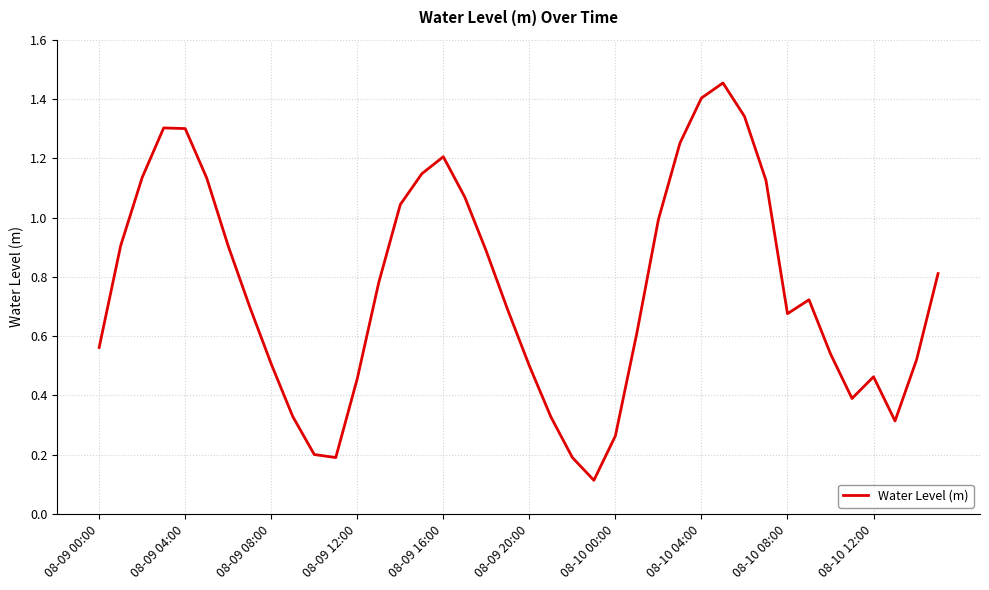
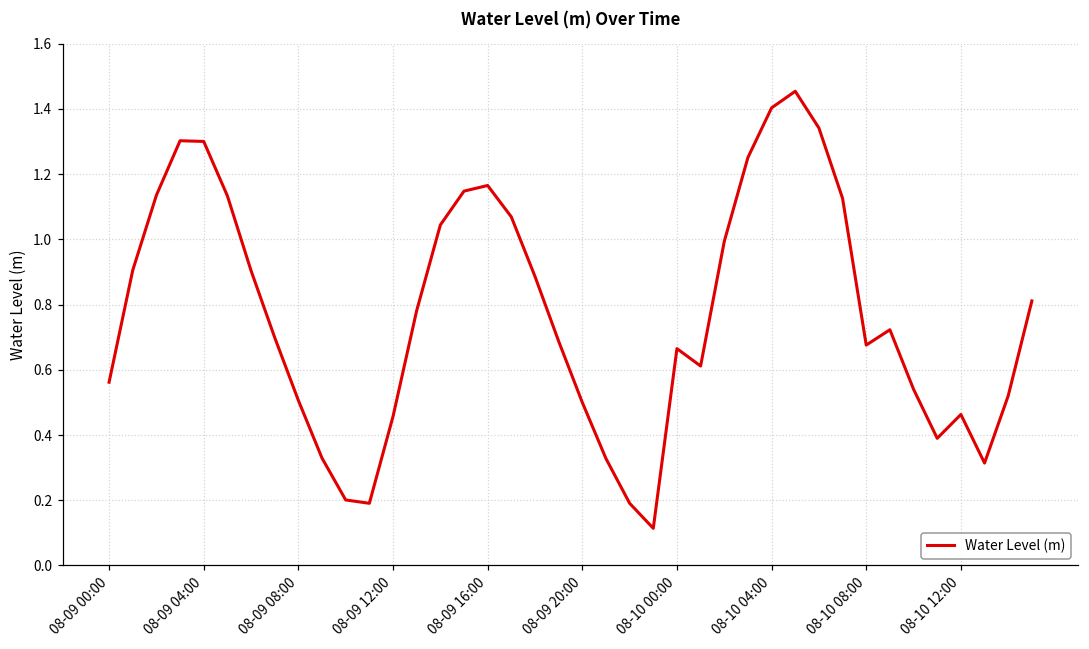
08-09 16:00: 1.21 -> 1.17
08-10 00:00: 0.26 -> 0.66
